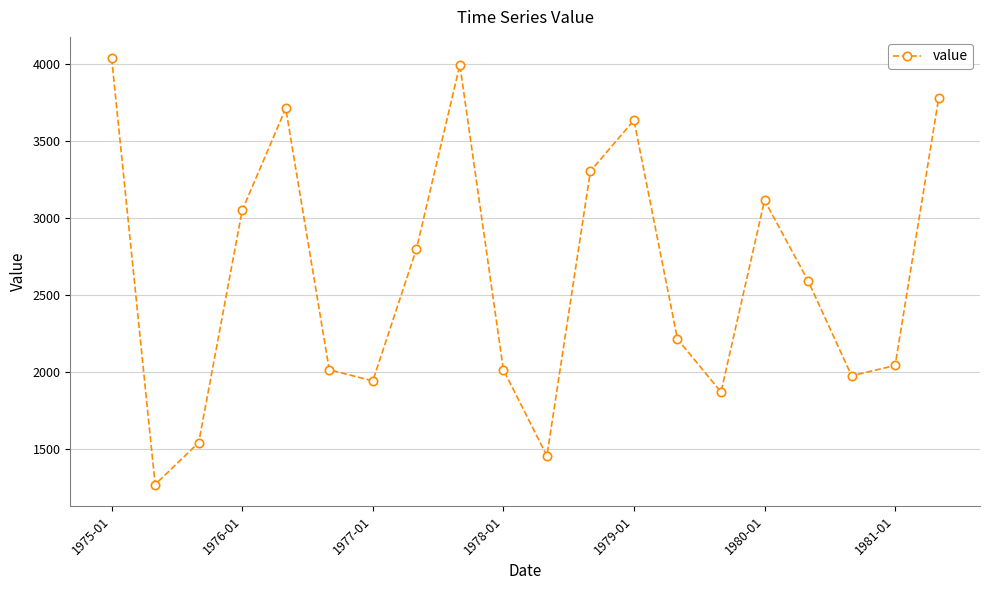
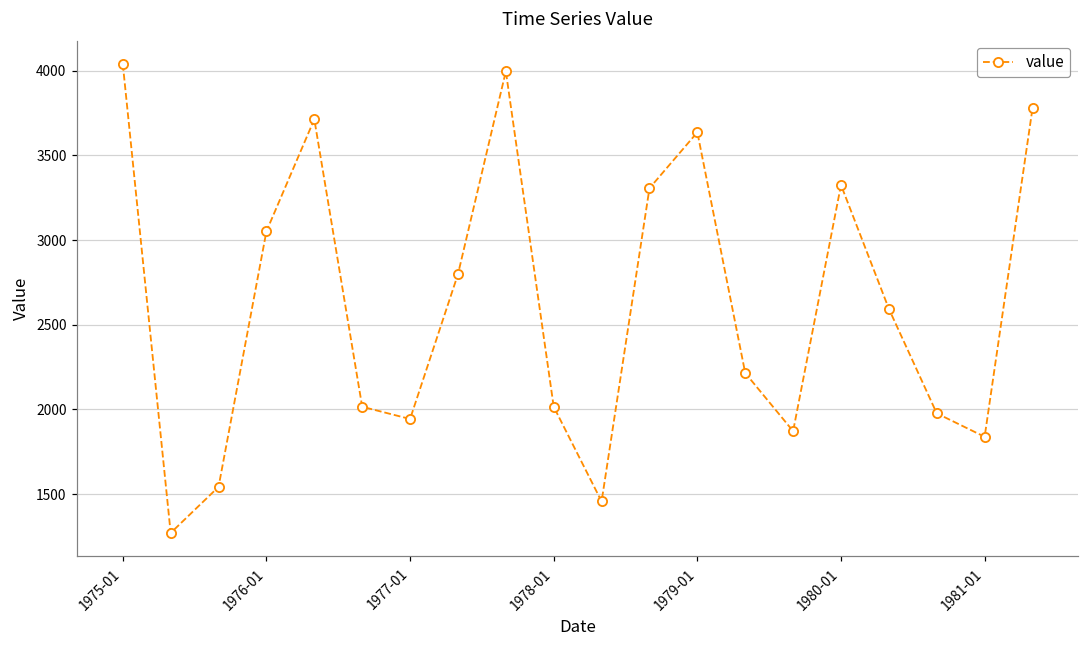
1980-01: 3120 -> 3320
1981-01: 2040 -> 1840
